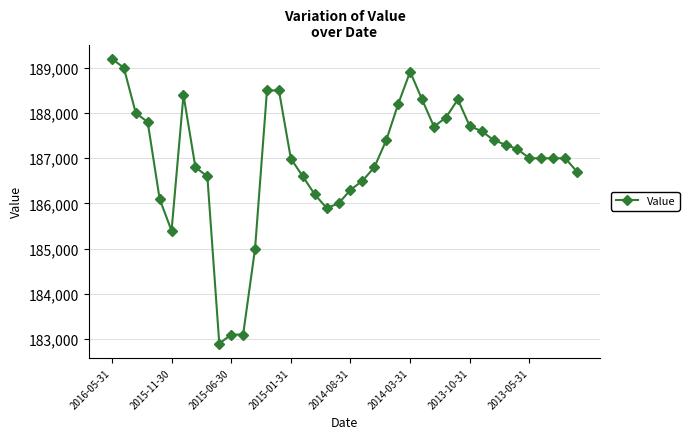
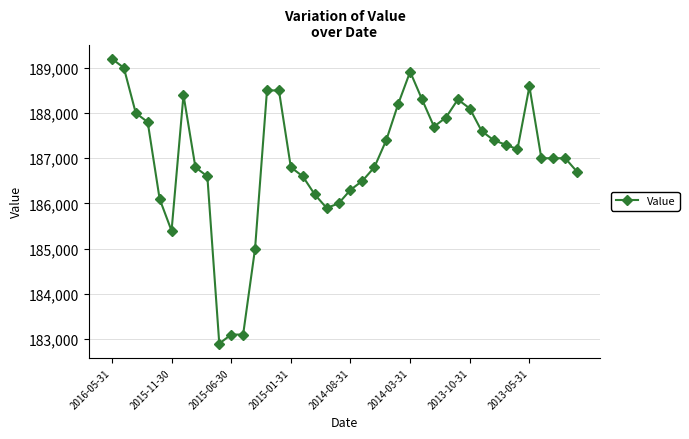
2015-01-31: 187,000 -> 186,800
2013-10-31: 187,700 -> 188,100
2013-05-31: 187,000 -> 188,600
